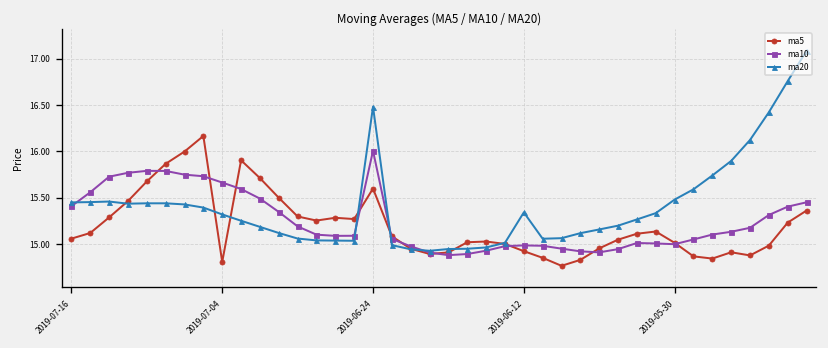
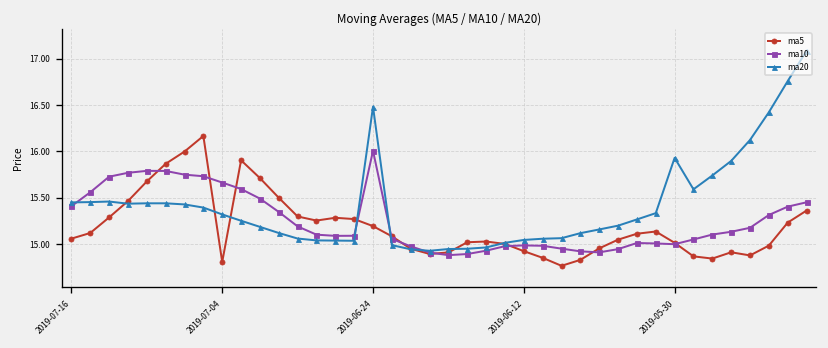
ma5, 2019-06-24: 15.6 -> 15.2
ma20, 2019-06-12: 15.3 -> 15.0
ma20, 2019-05-30: 15.5 -> 15.9
